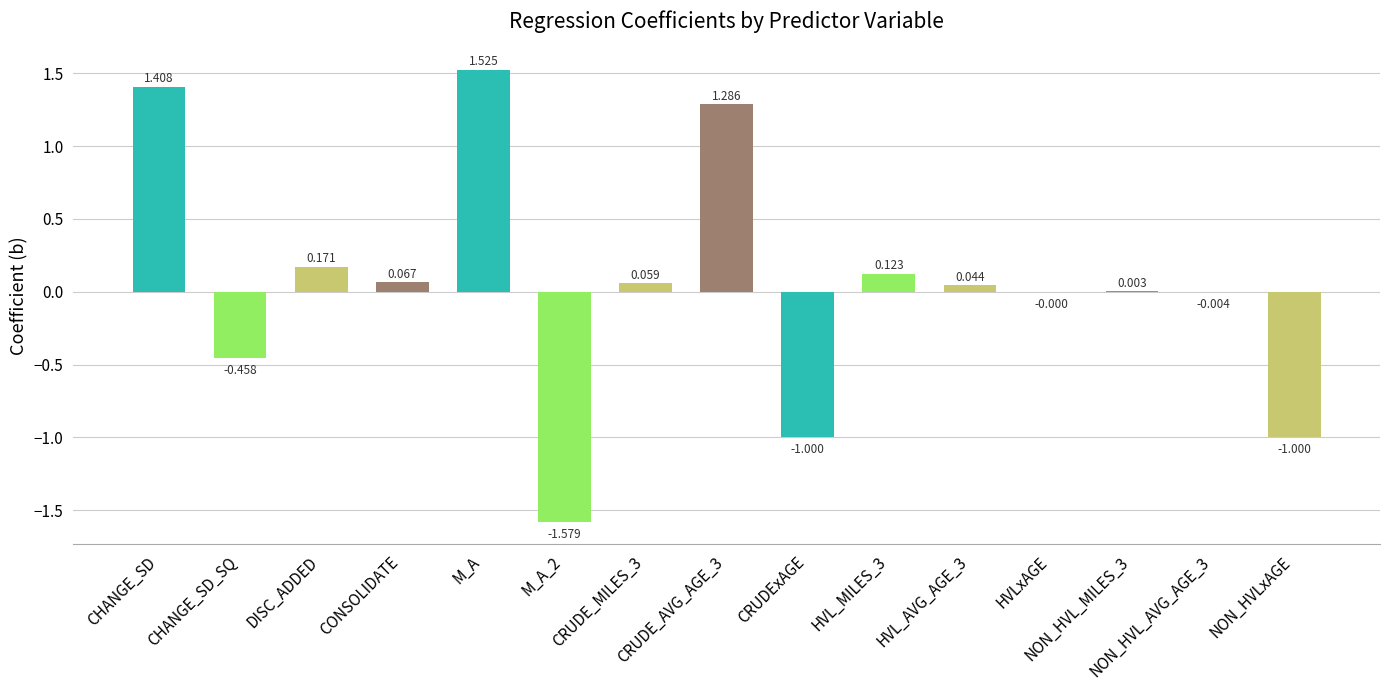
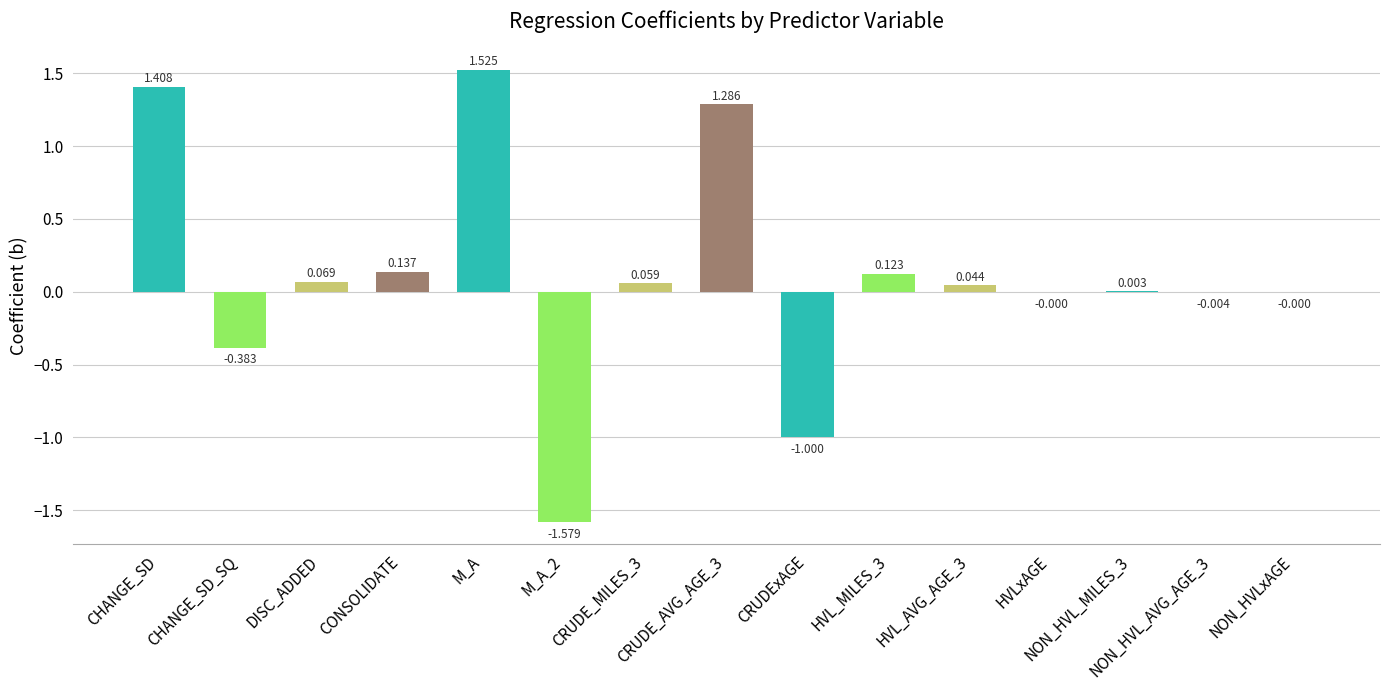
CHANGE_SD_SQ: -0.458 -> -0.383
DISC_ADDED: 0.171 -> 0.069
CONSOLIDATE: 0.067 -> 0.137
NON_HVLxAGE: -1.000 -> -0.000
